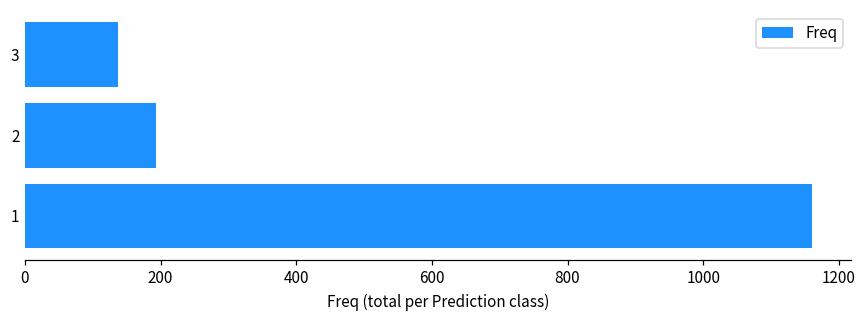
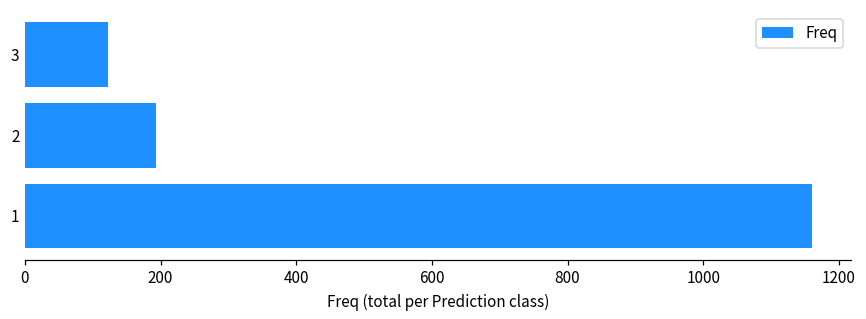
3: 140 -> 120
